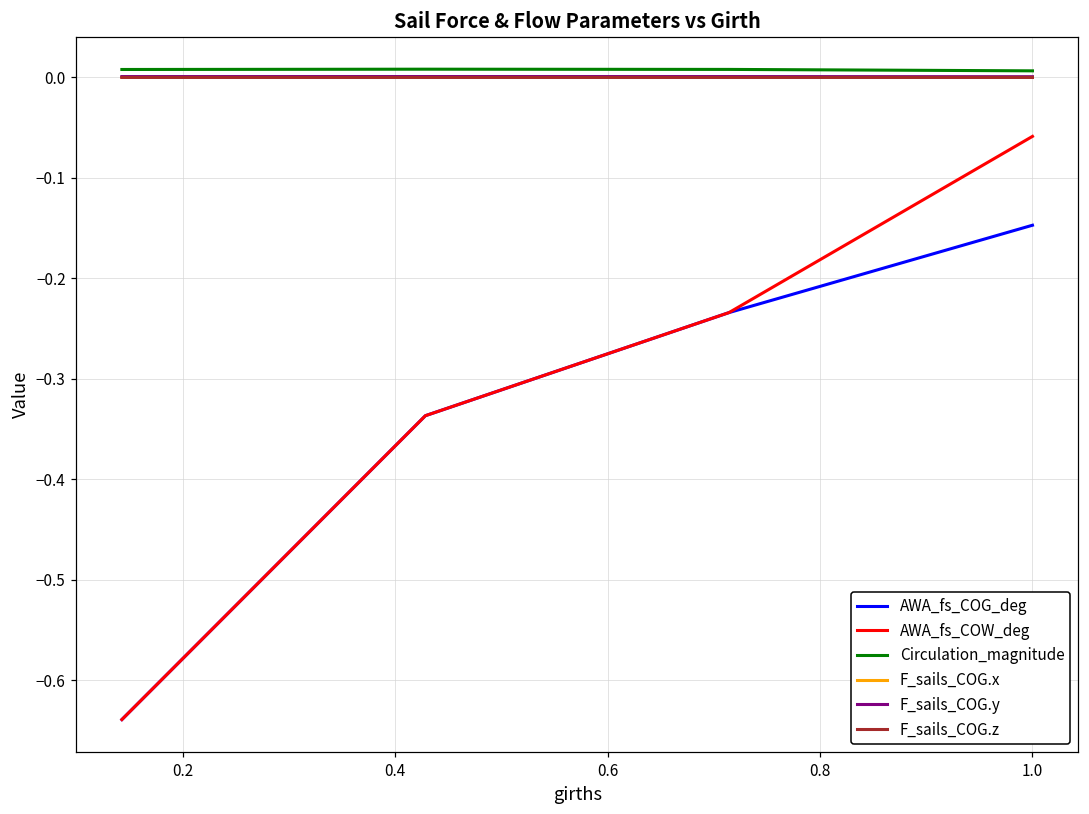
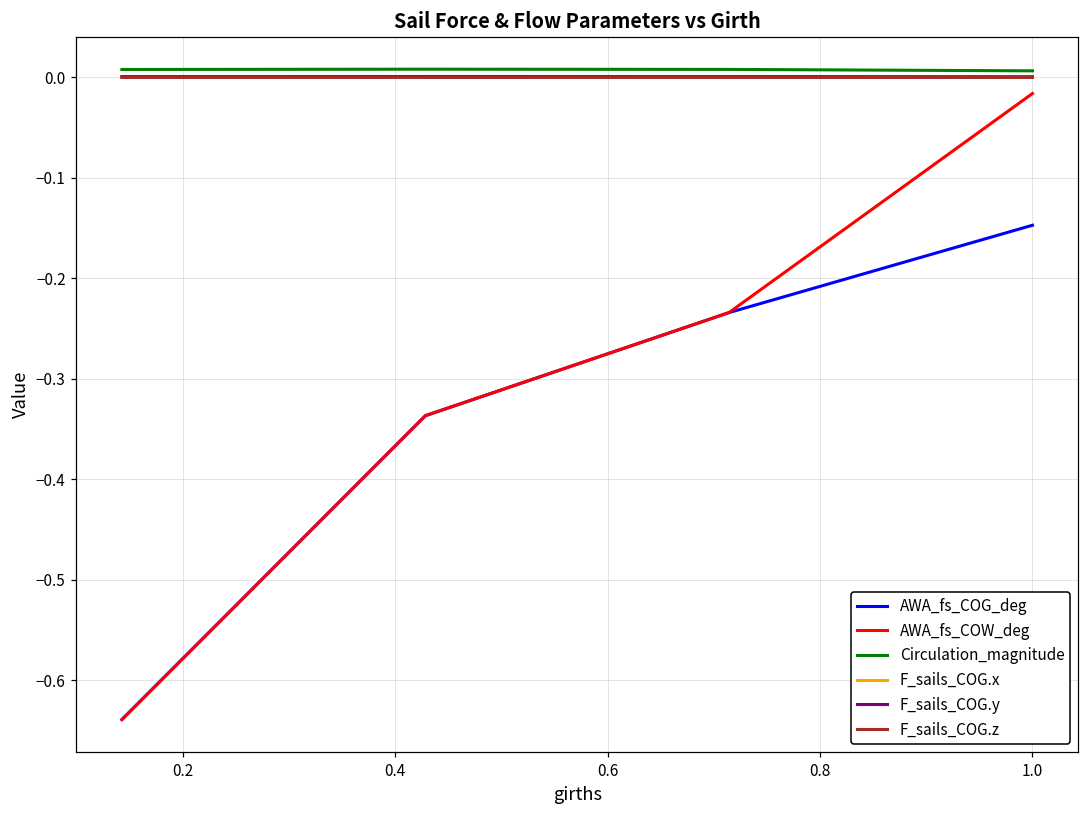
AWA_fs_COW_deg, 1.0: -0.06 -> -0.02
